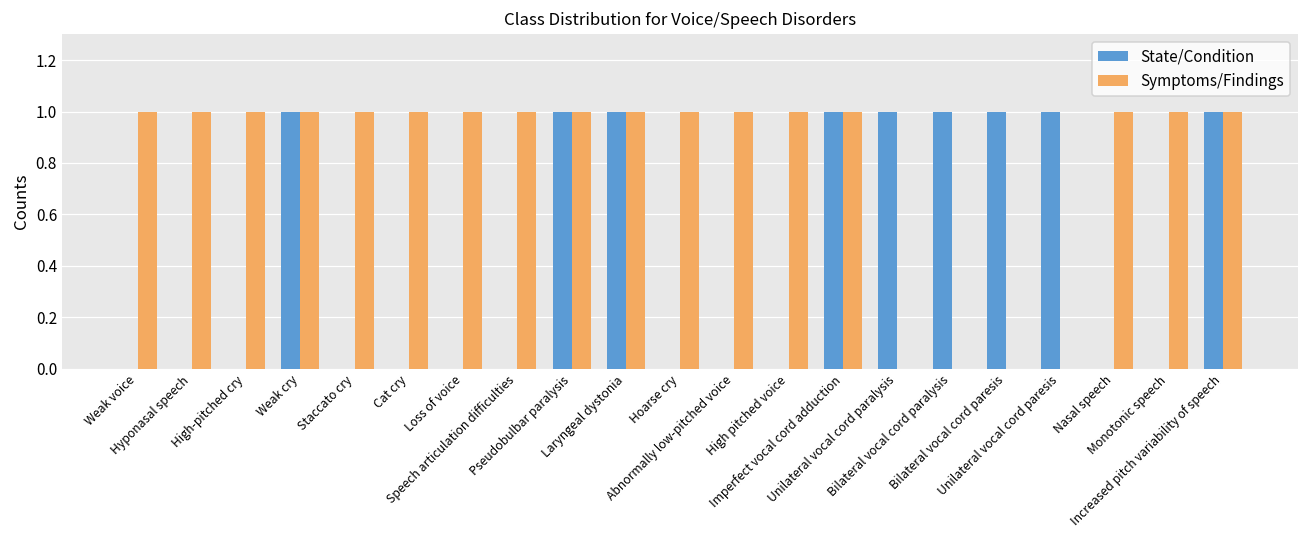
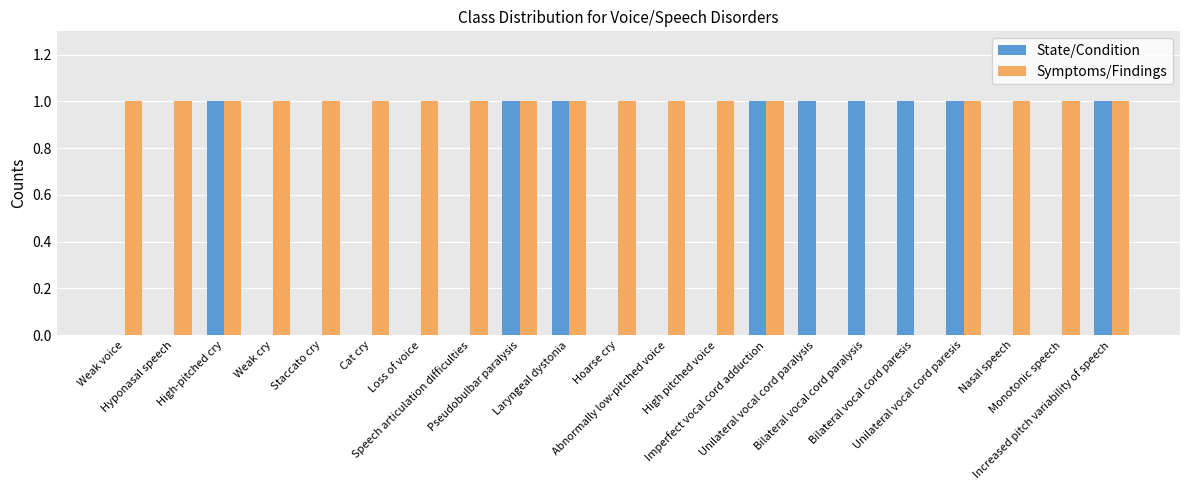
State/Condition, High-pitched cry: 0 -> 1
State/Condition, Weak cry: 1 -> 0
Symptoms/Findings, Unilateral vocal cord paresis: 0 -> 1
